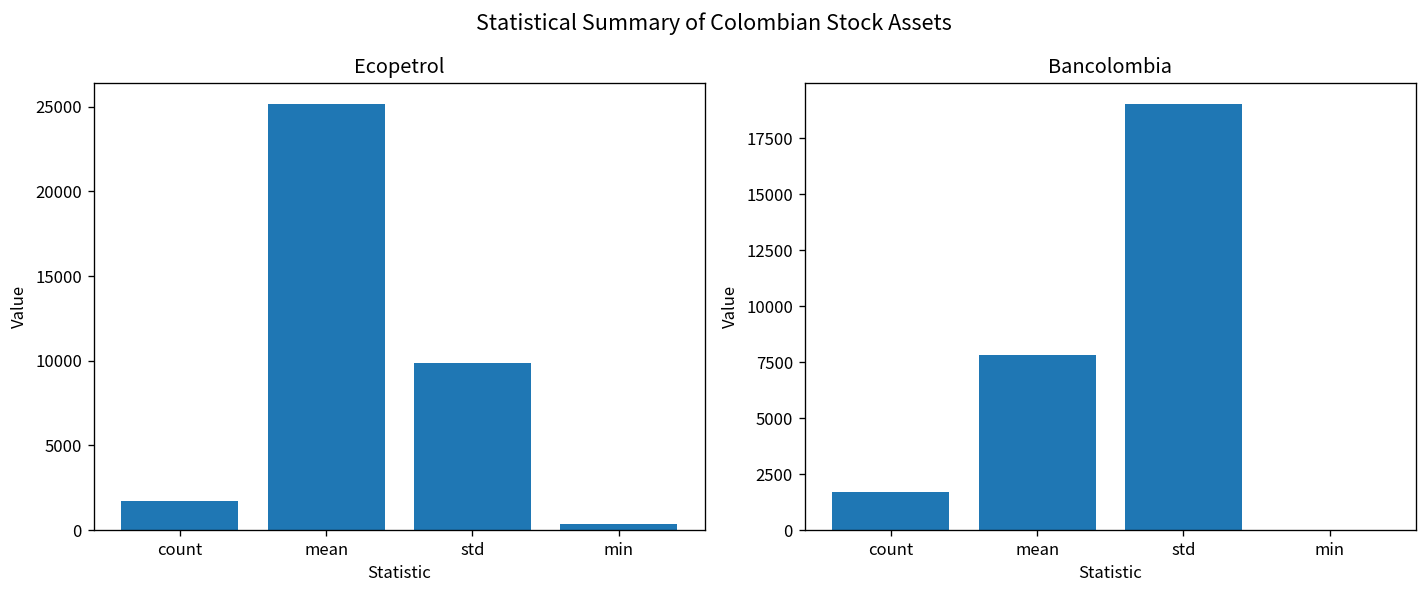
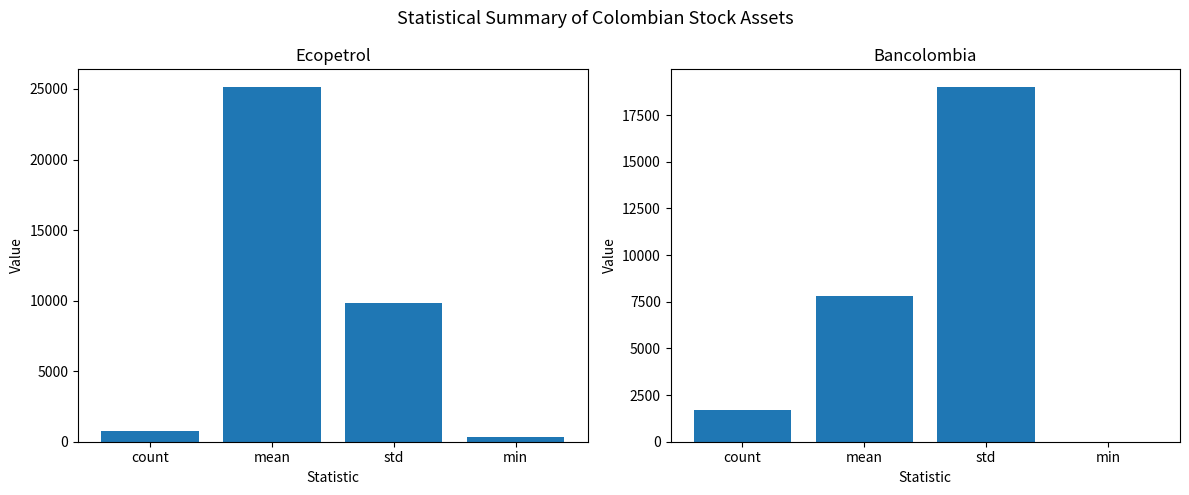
Ecopetrol, count: 1700 -> 800
